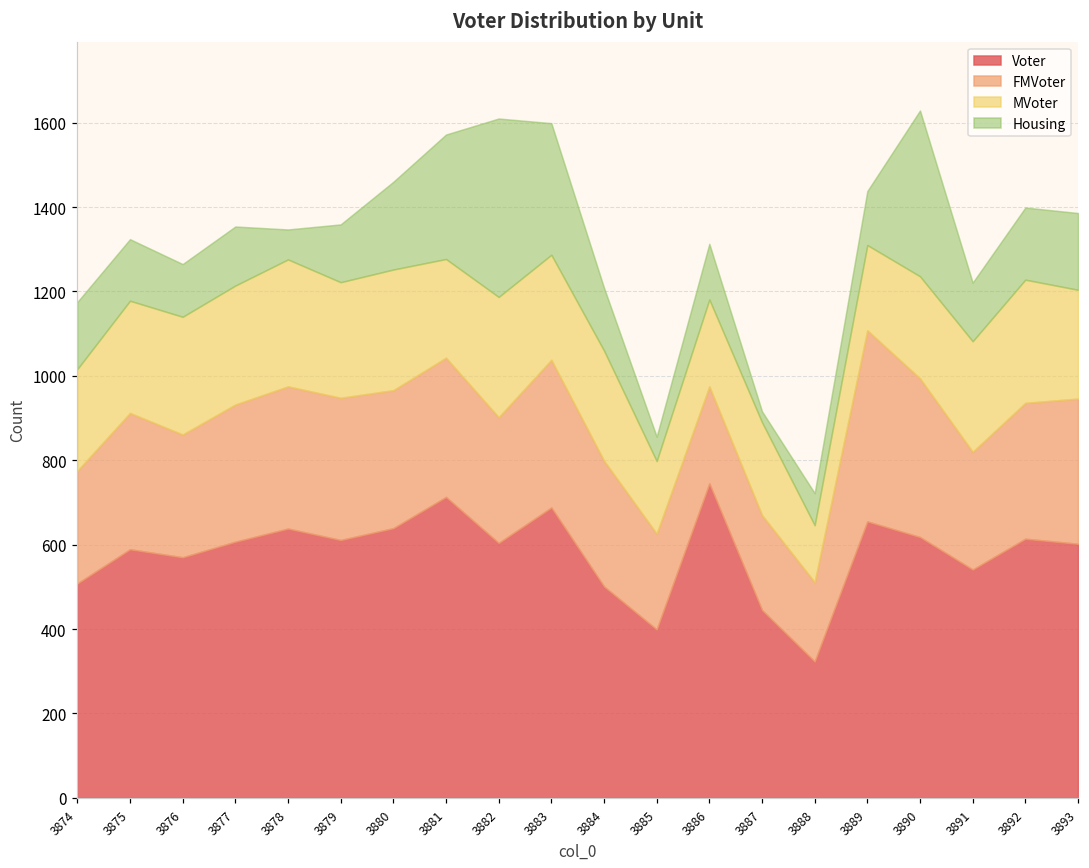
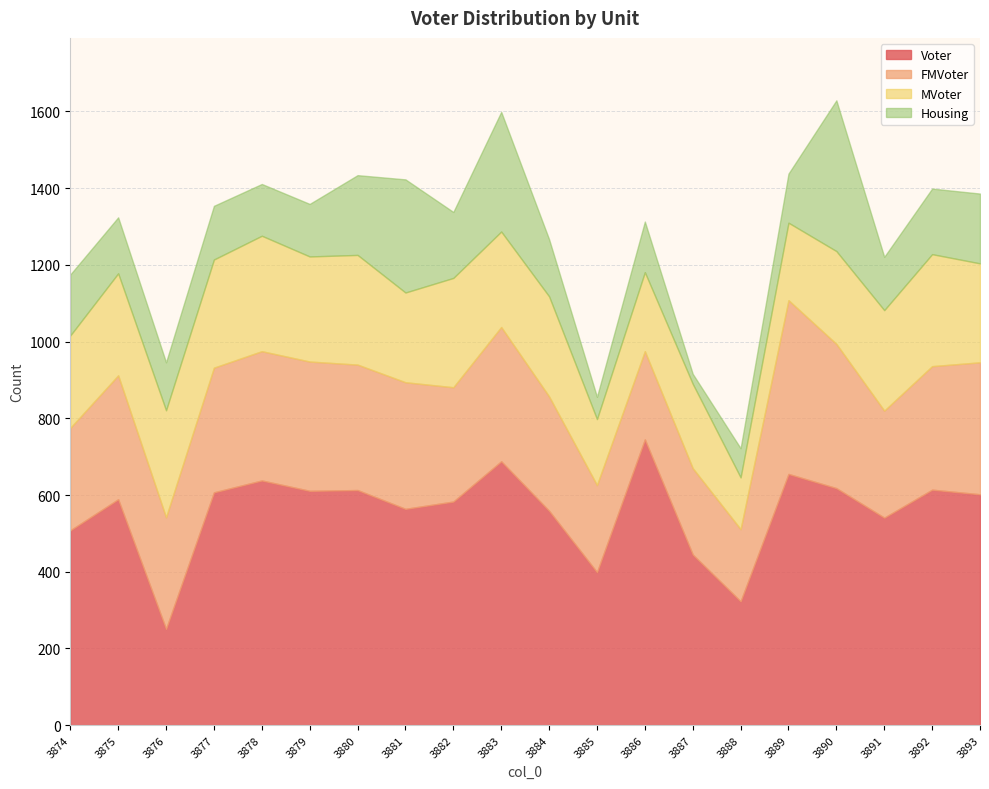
Voter, 3876: 570 -> 250
Housing, 3878: 70 -> 140
Voter, 3880: 640 -> 610
Voter, 3881: 710 -> 560
Voter, 3882: 600 -> 580
Housing, 3882: 420 -> 170
Voter, 3884: 500 -> 560
